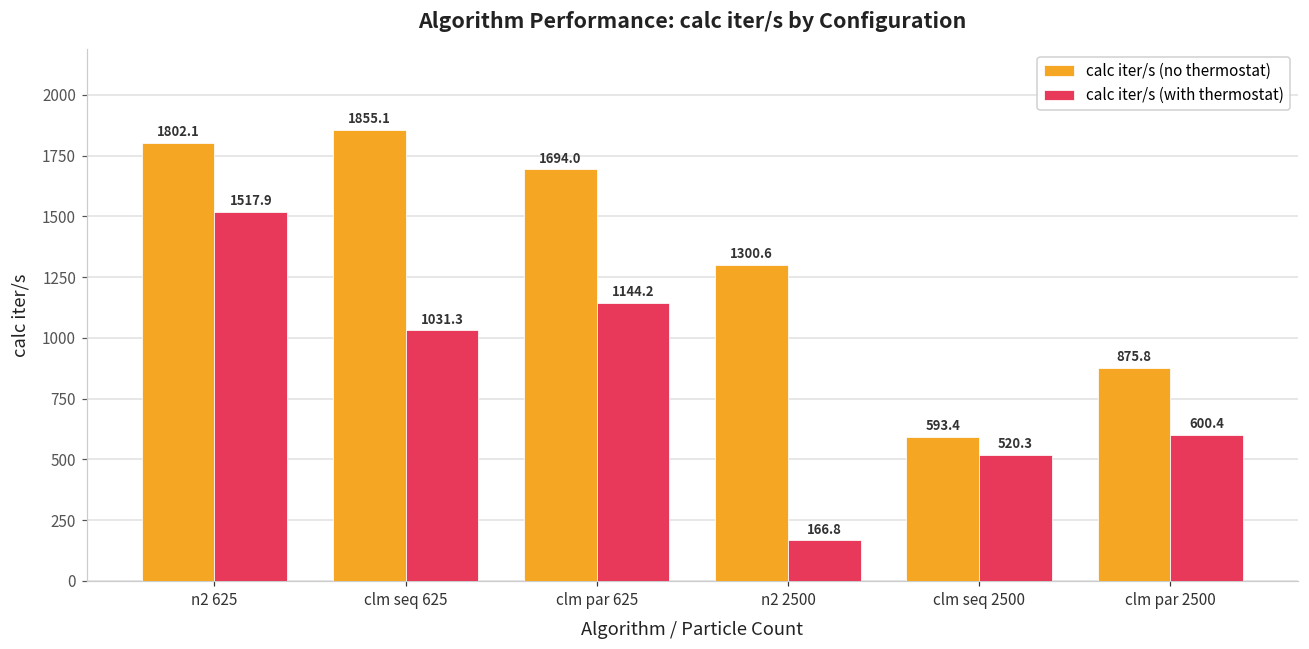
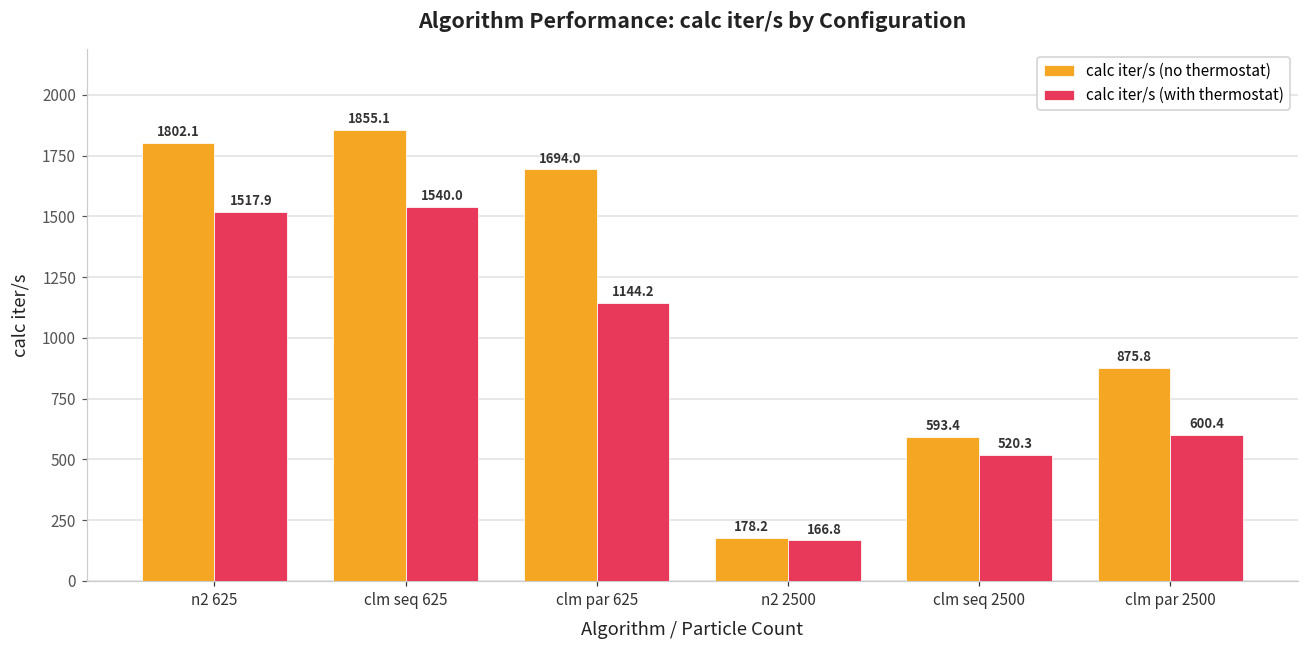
calc iter/s (with thermostat), clm seq 625: 1031.3 -> 1540.0
calc iter/s (no thermostat), n2 2500: 1300.6 -> 178.2
